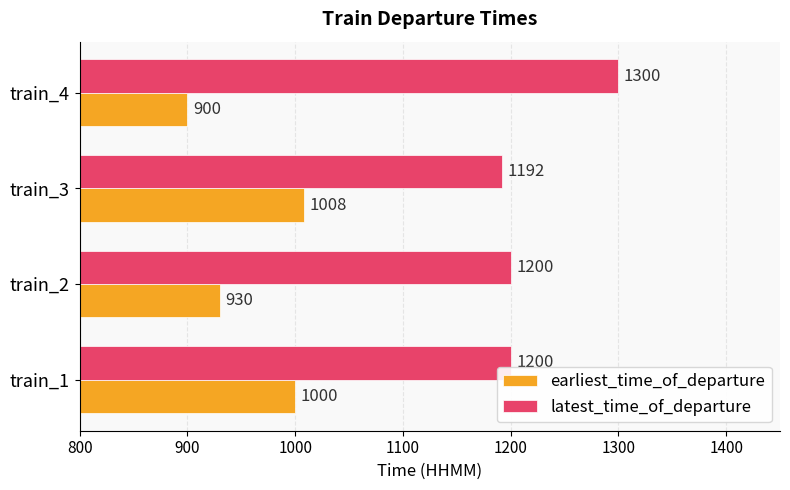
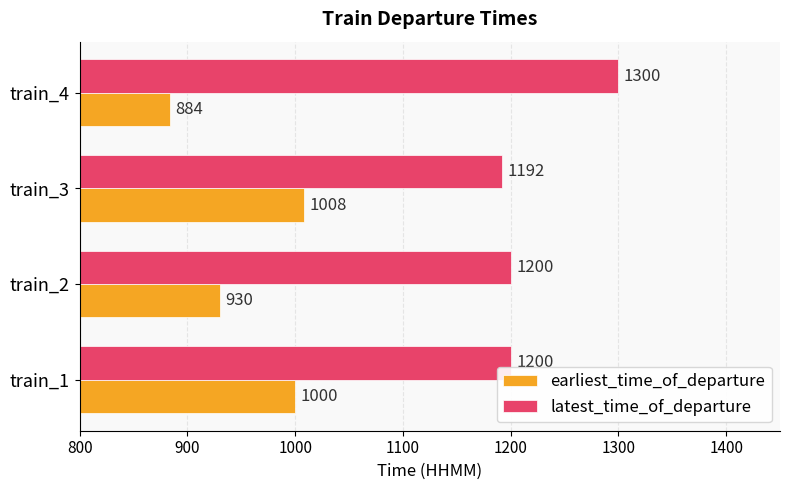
earliest_time_of_departure, train_4: 900 -> 884
